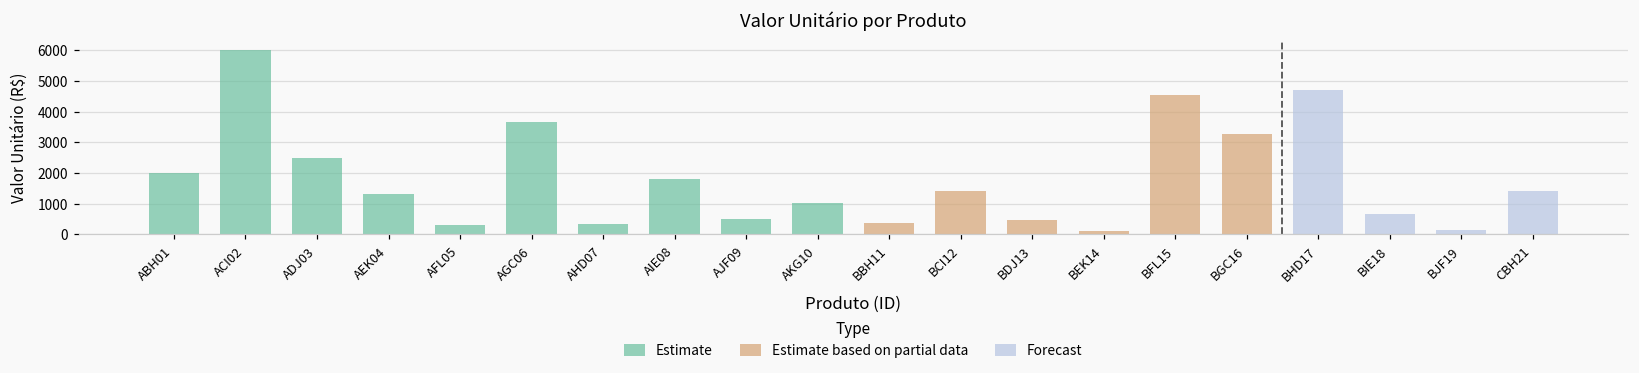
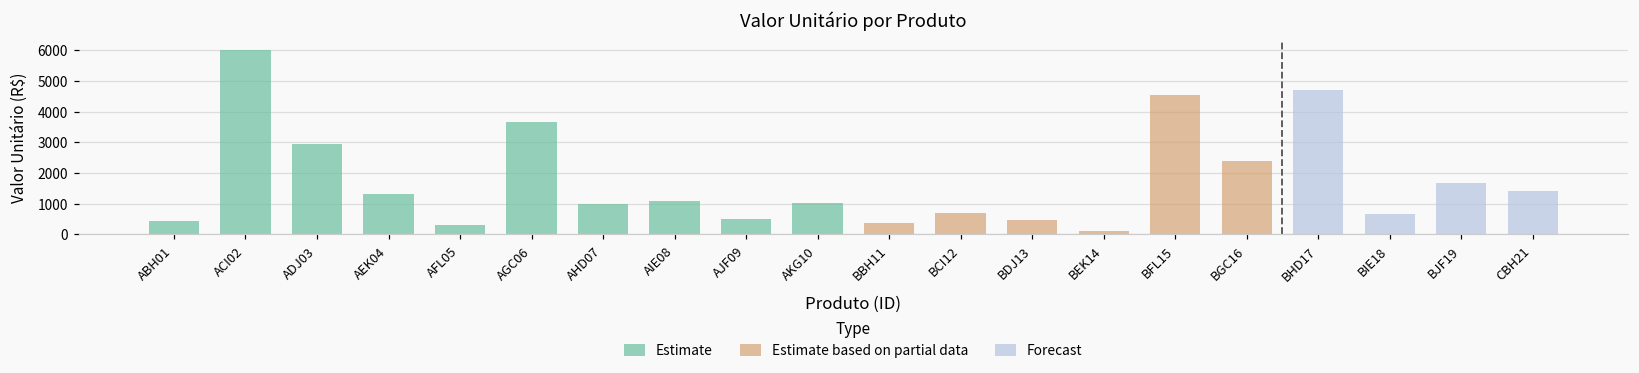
Estimate, ABH01: 2000 -> 400
Estimate, ADJ03: 2500 -> 3000
Estimate, AHD07: 300 -> 1000
Estimate, AIE08: 1800 -> 1100
Estimate based on partial data, BCI12: 1400 -> 700
Estimate based on partial data, BGC16: 3300 -> 2400
Forecast, BJF19: 100 -> 1700
